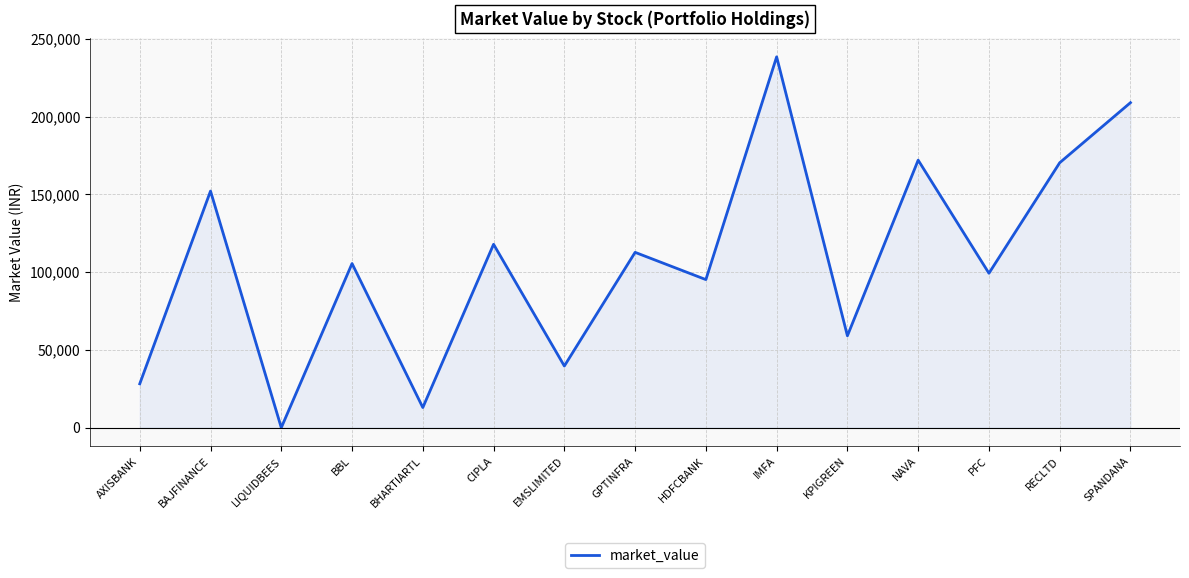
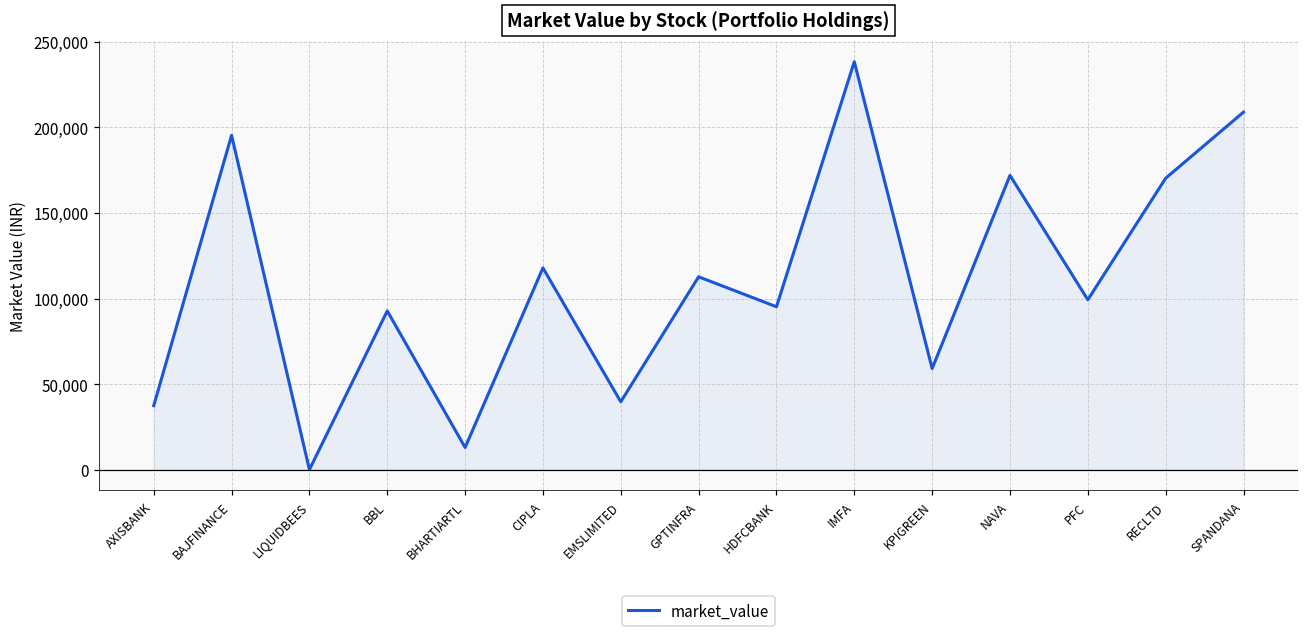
AXISBANK: 28,000 -> 37,000
BAJFINANCE: 152,000 -> 195,000
BBL: 106,000 -> 93,000
